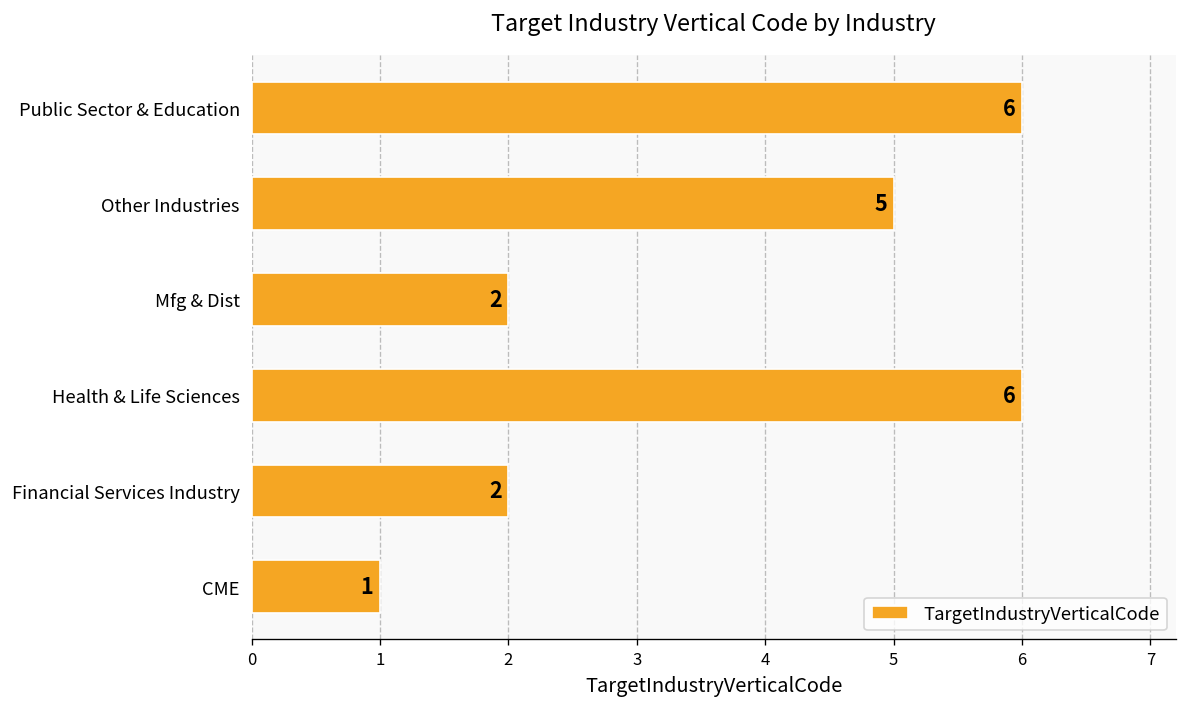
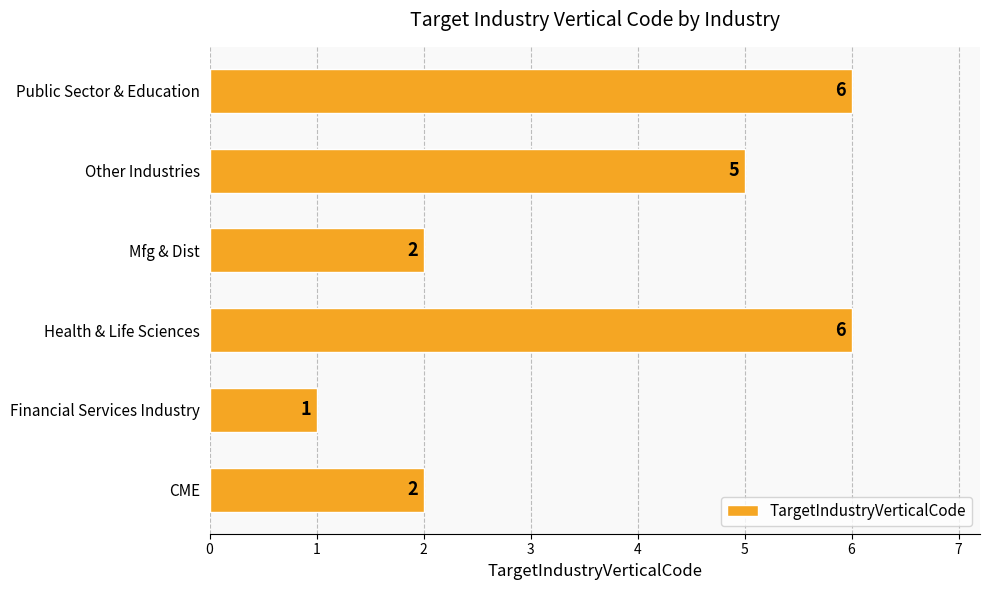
Financial Services Industry: 2 -> 1
CME: 1 -> 2
